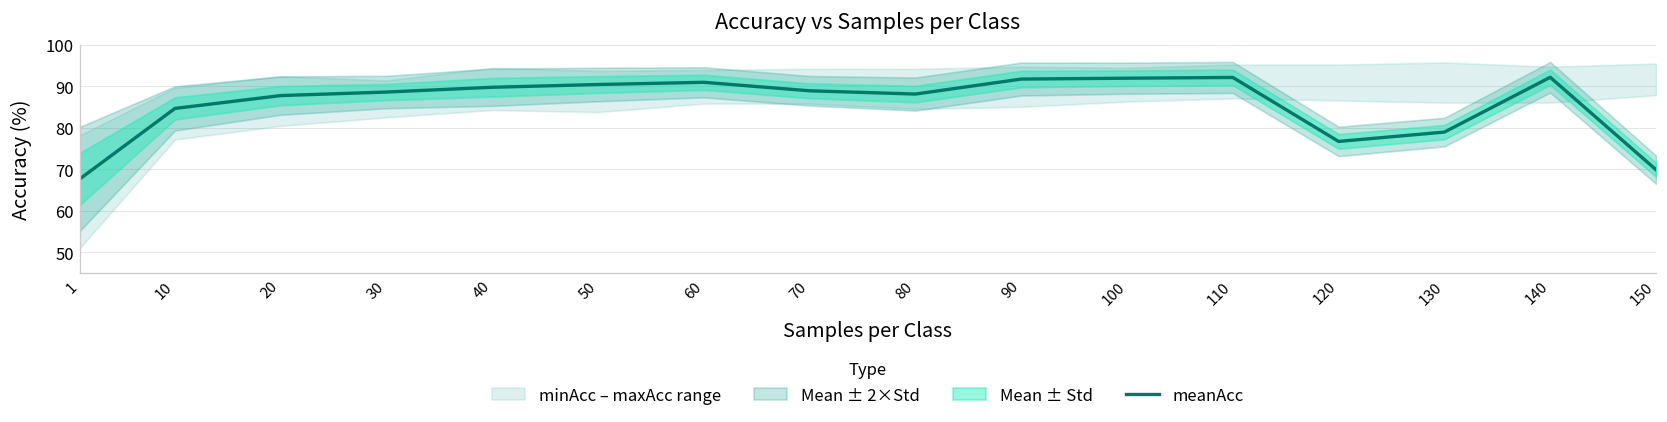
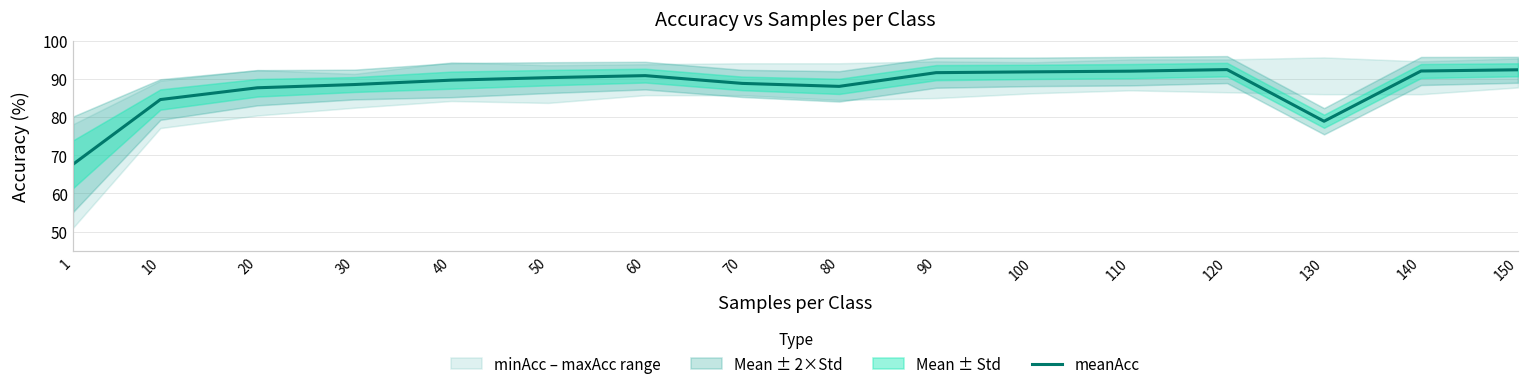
meanAcc, 120: 77 -> 93
meanAcc, 150: 70 -> 92
